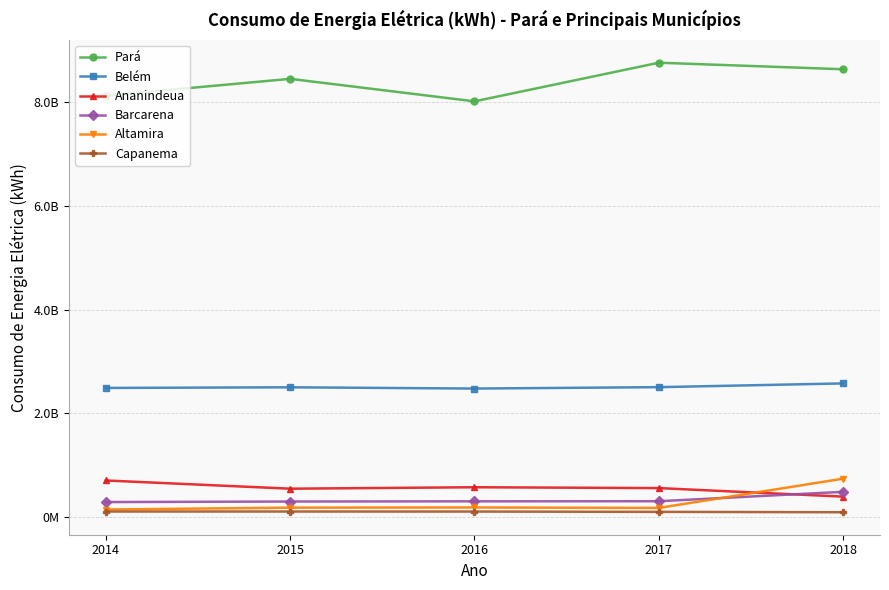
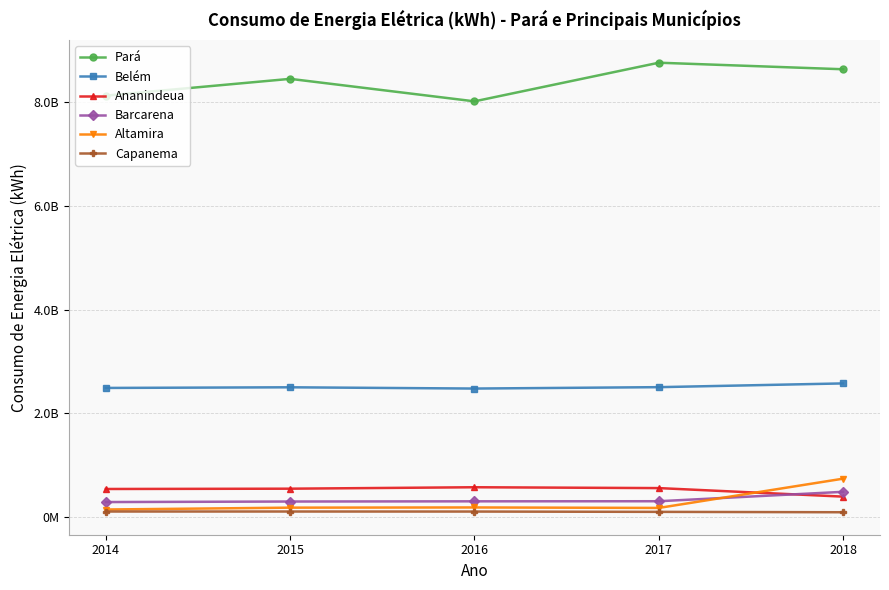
Ananindeua, 2014: 700000000 -> 500000000
